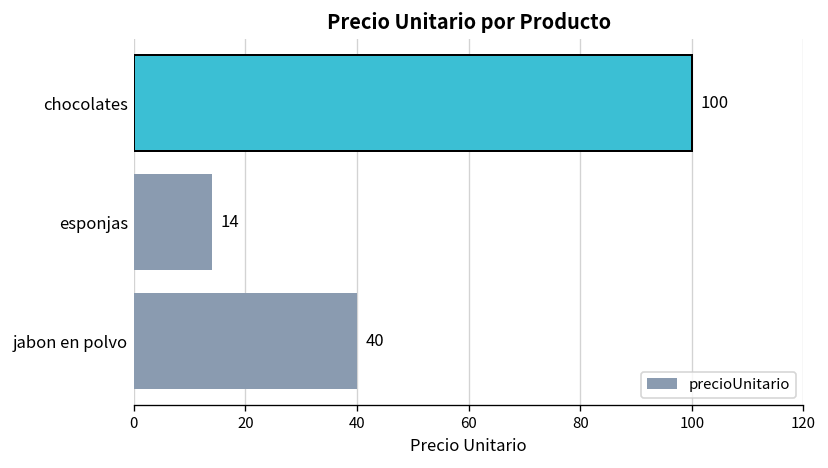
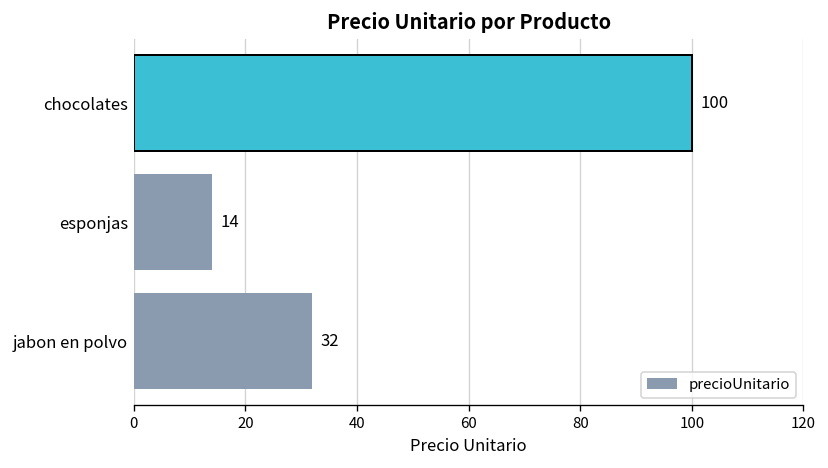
jabon en polvo: 40 -> 32
